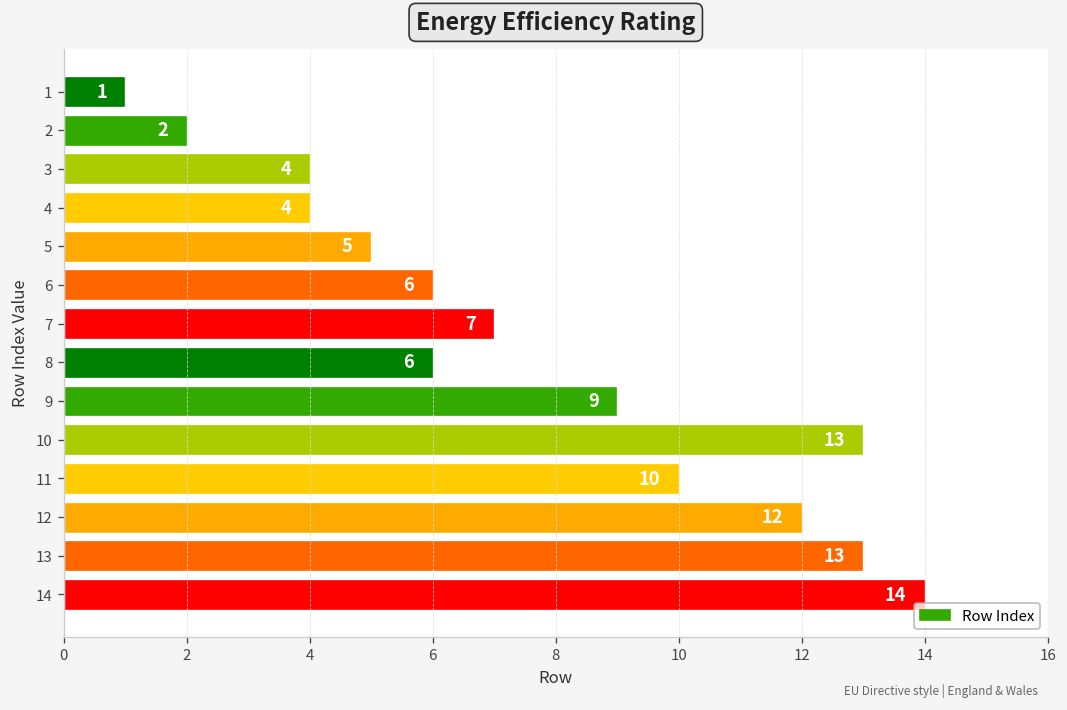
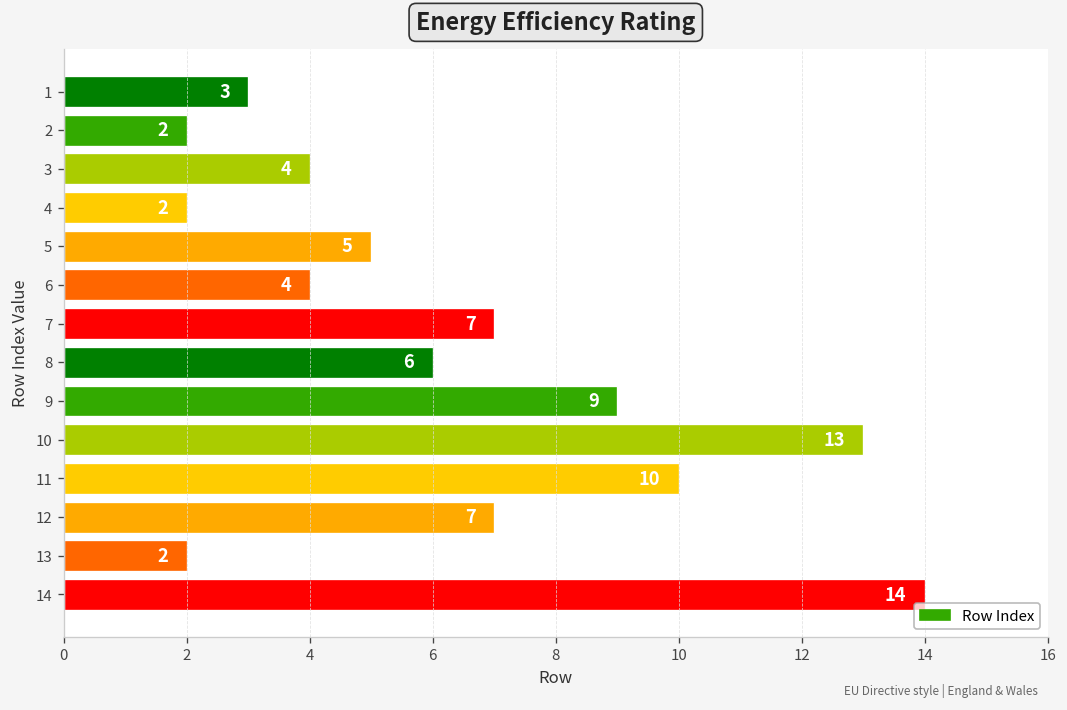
1: 1 -> 3
4: 4 -> 2
6: 6 -> 4
12: 12 -> 7
13: 13 -> 2
